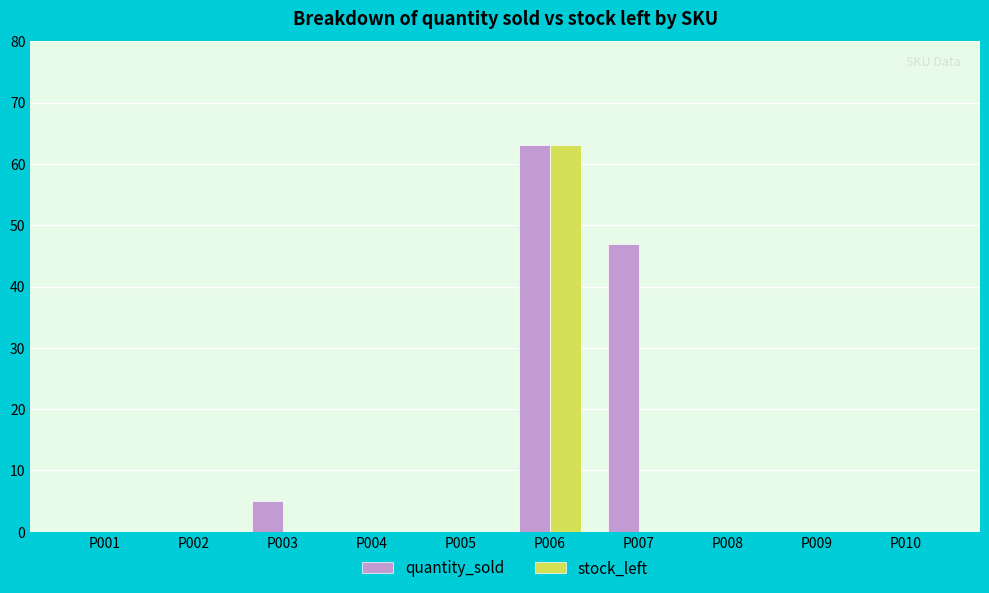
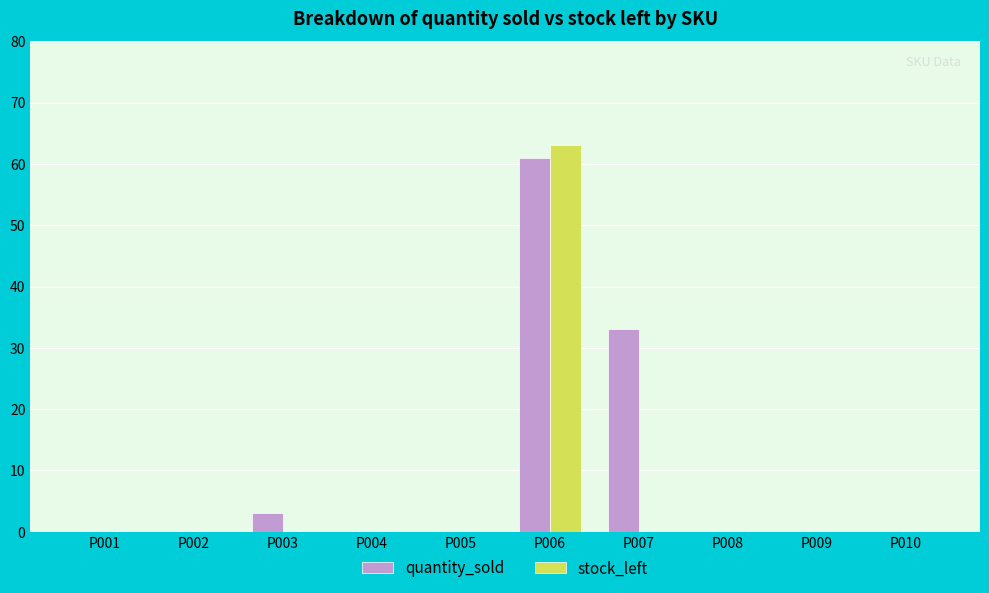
quantity_sold, P003: 5 -> 3
quantity_sold, P006: 63 -> 61
quantity_sold, P007: 47 -> 33
